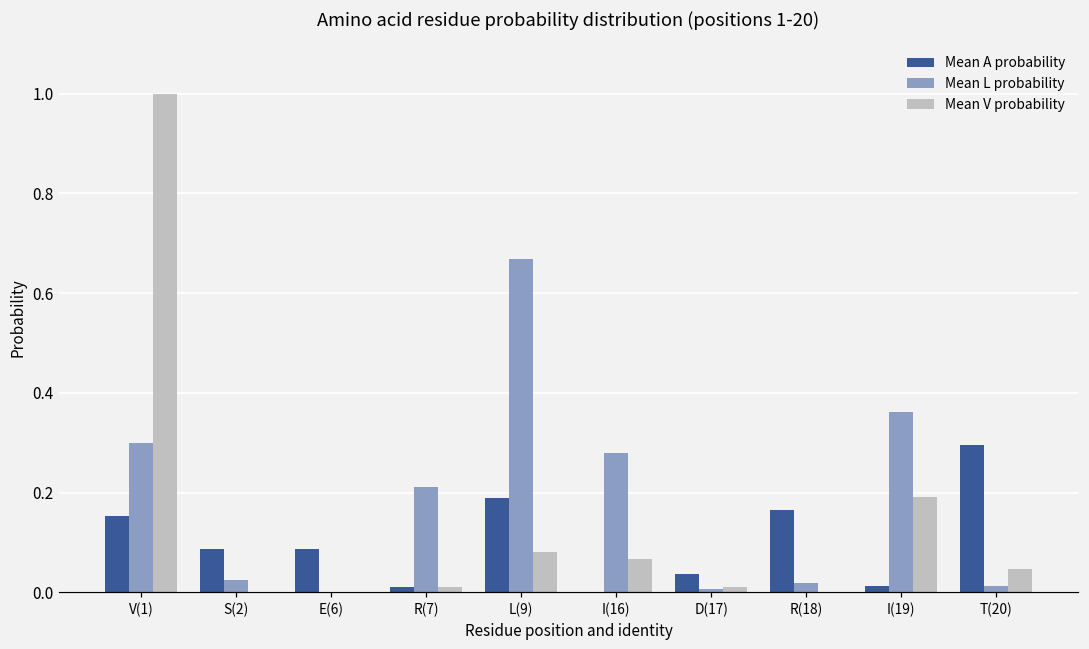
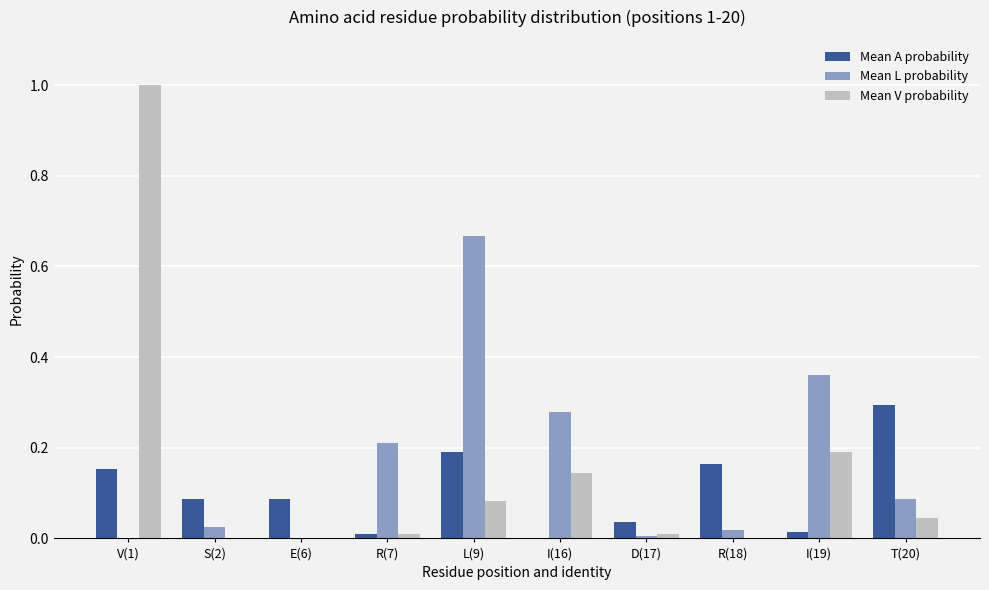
Mean L probability, V(1): 0.3 -> 0.0
Mean V probability, I(16): 0.07 -> 0.14
Mean L probability, T(20): 0.01 -> 0.09
